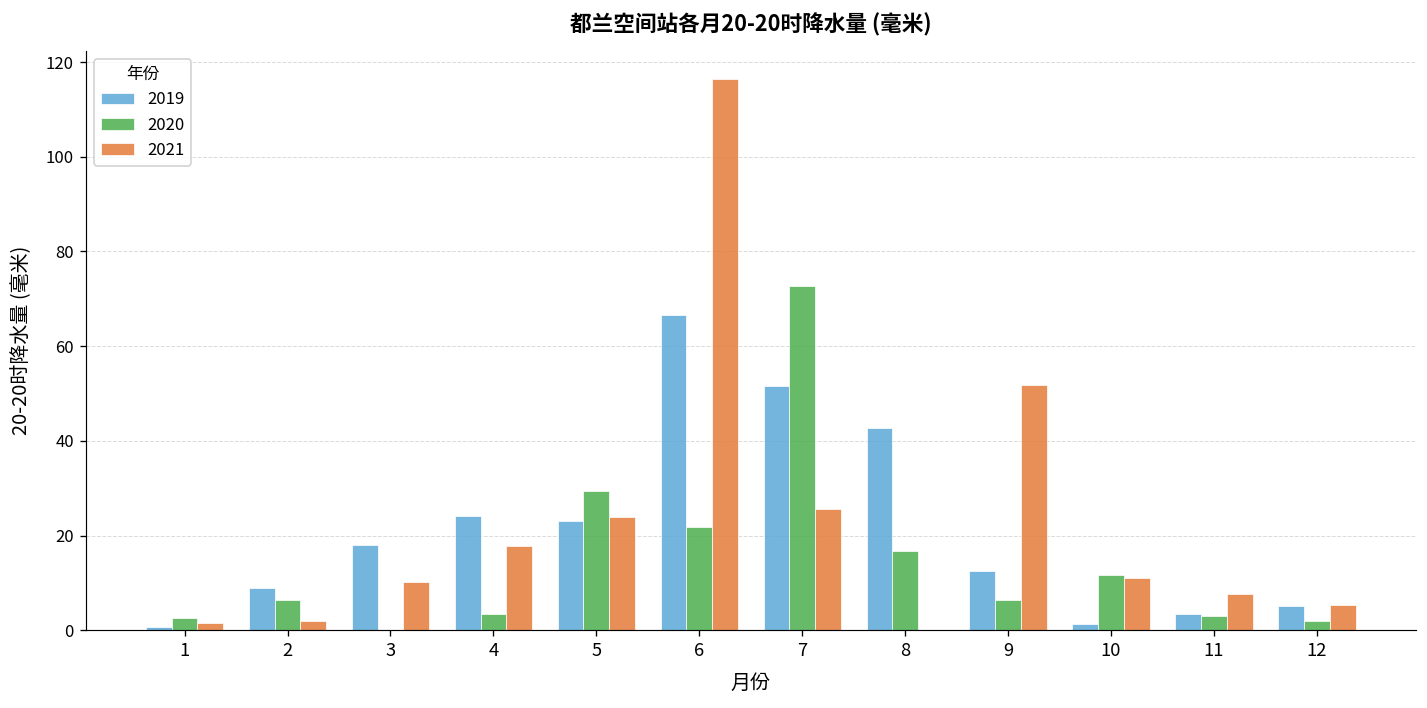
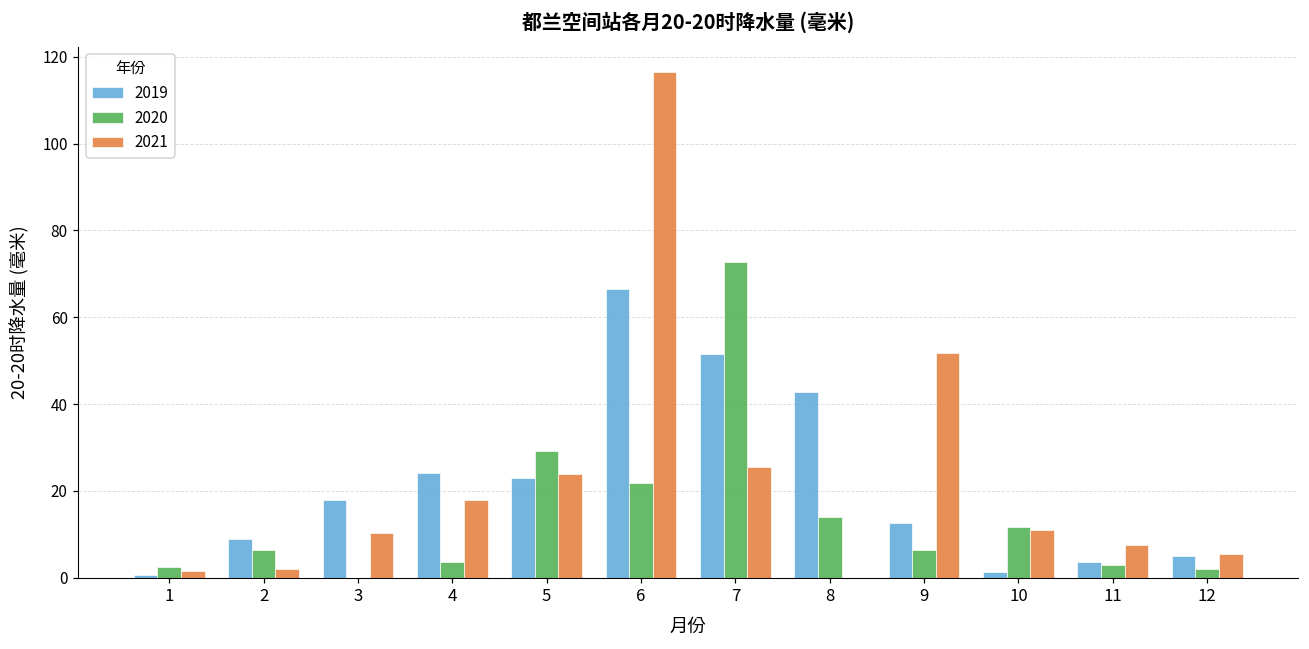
2020, 8: 17 -> 14
